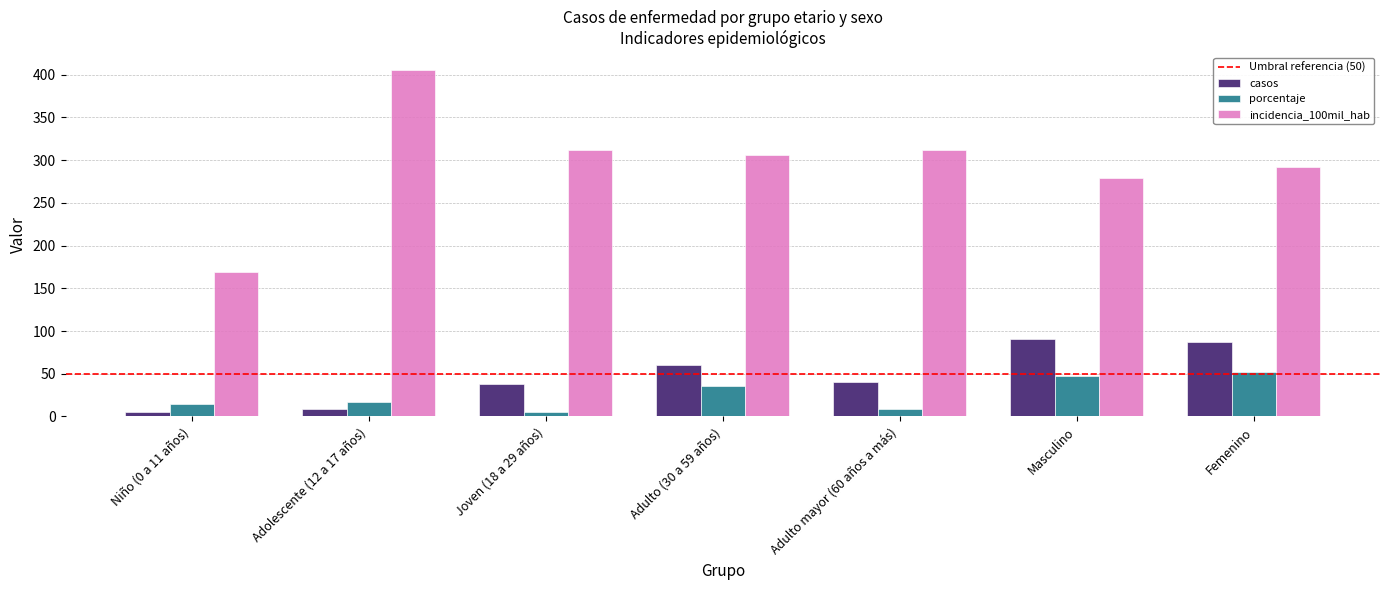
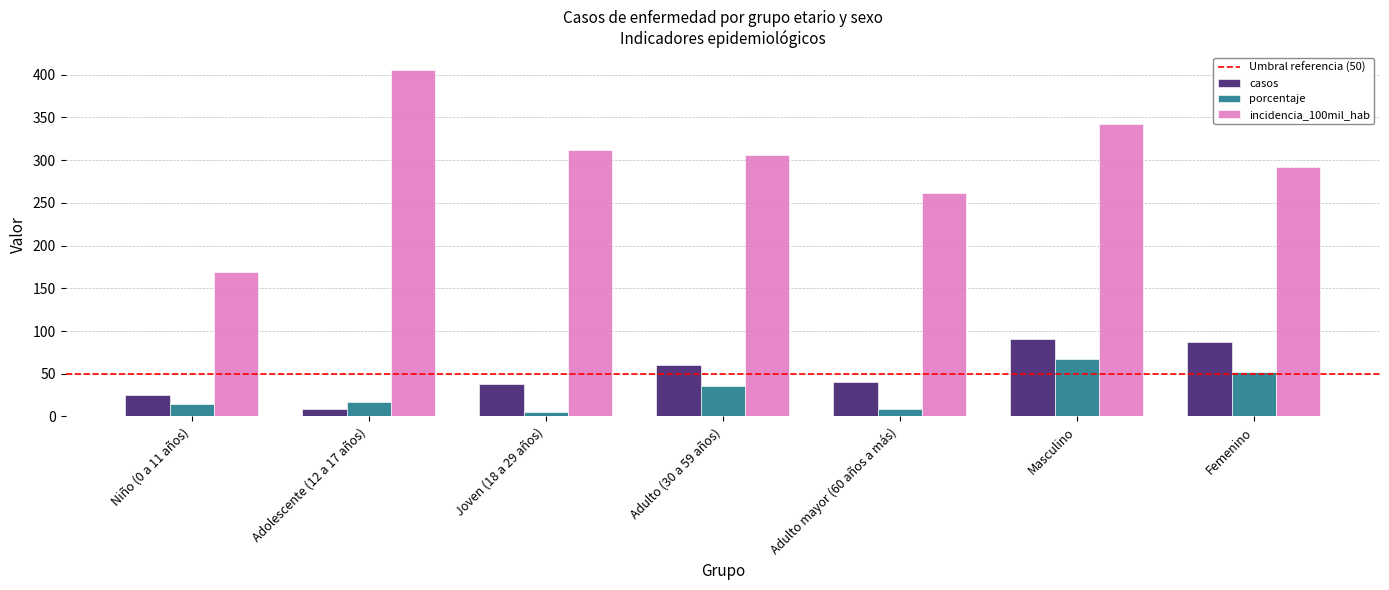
casos, Niño (0 a 11 años): 10 -> 30
incidencia_100mil_hab, Adulto mayor (60 años a más): 310 -> 260
porcentaje, Masculino: 50 -> 70
incidencia_100mil_hab, Masculino: 280 -> 340
